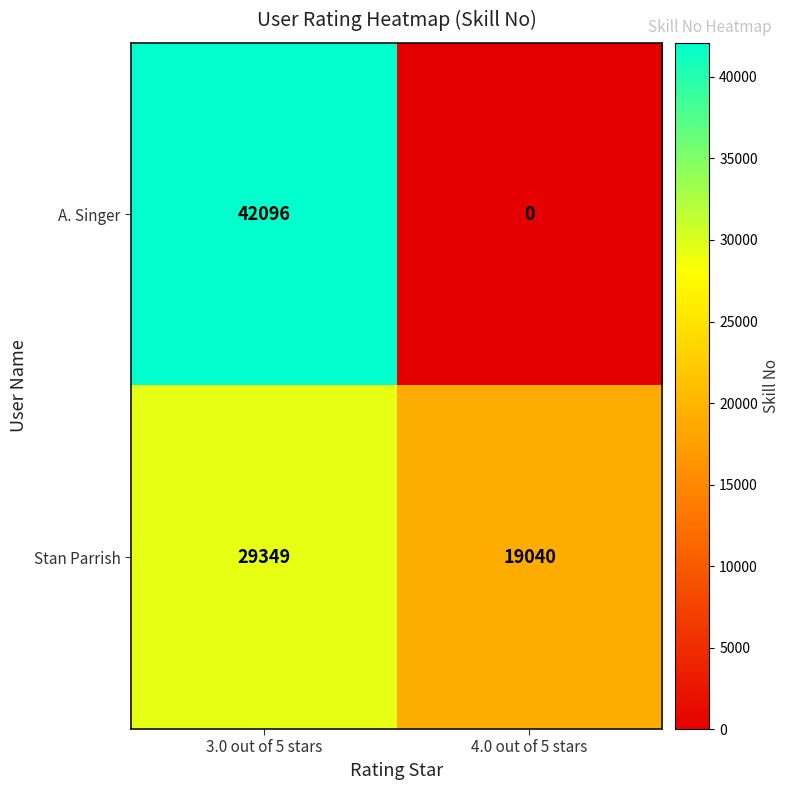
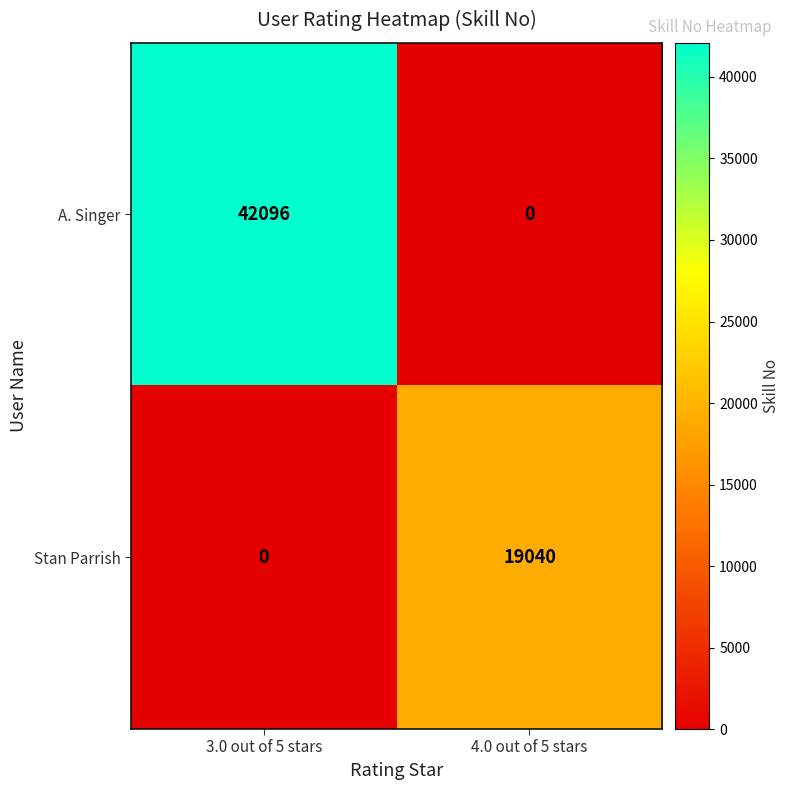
Stan Parrish, 3.0 out of 5 stars: 29349 -> 0
